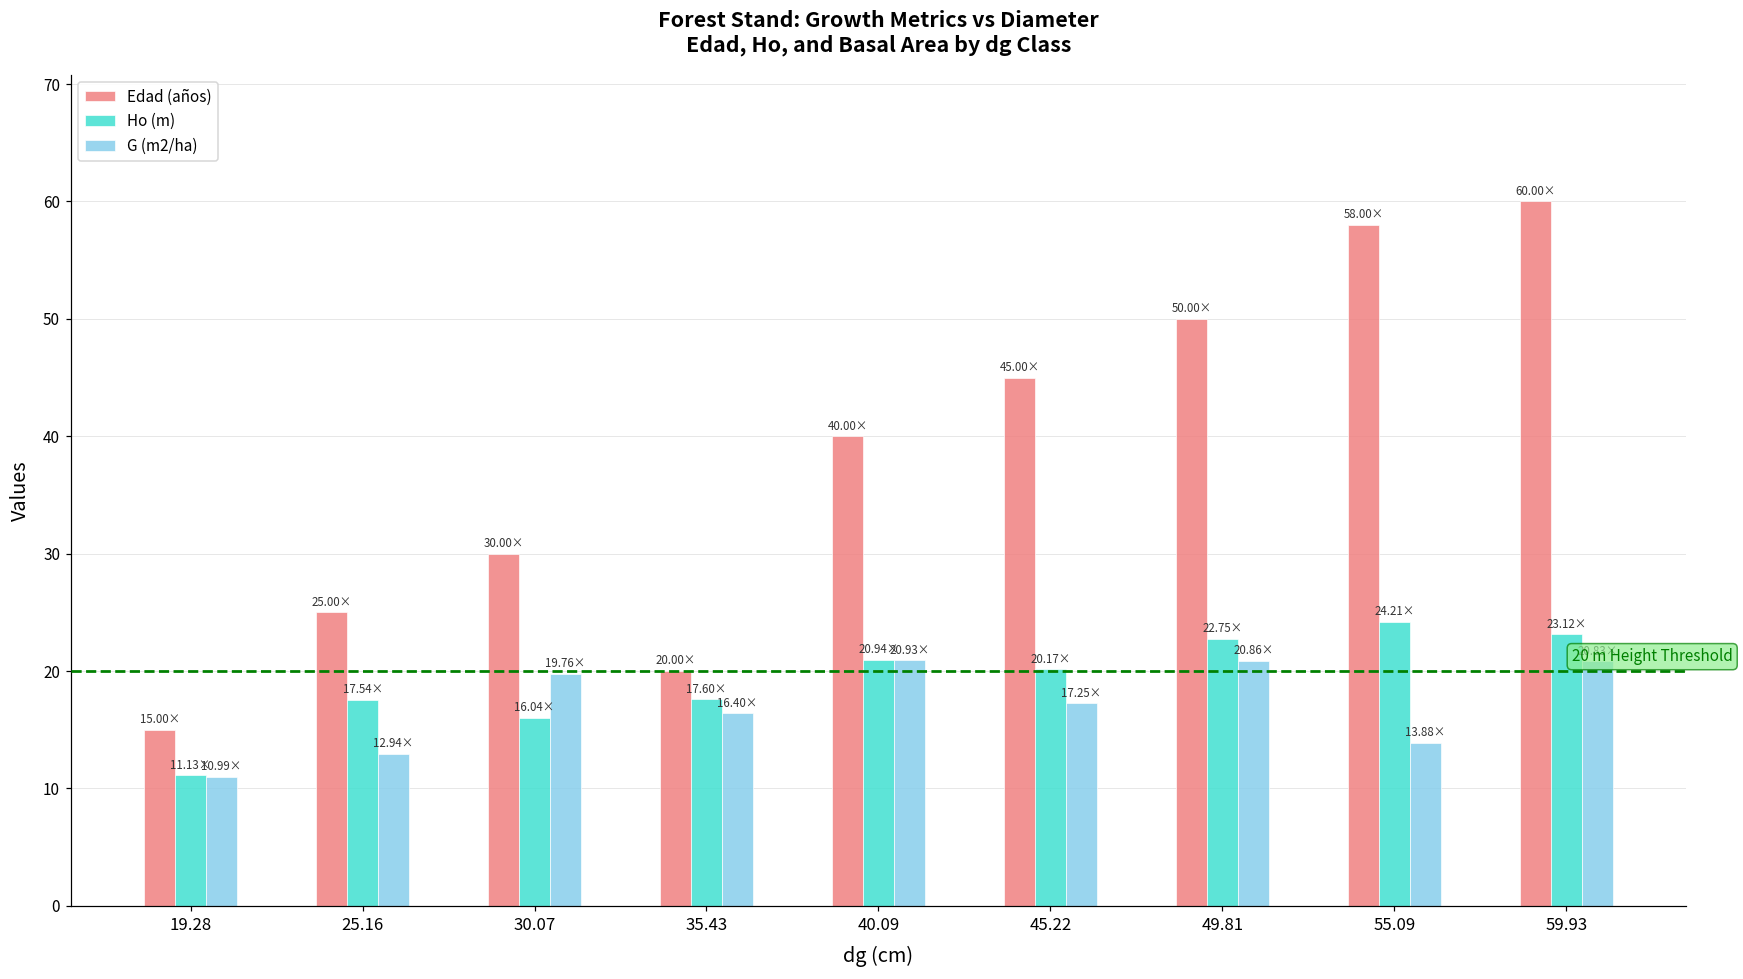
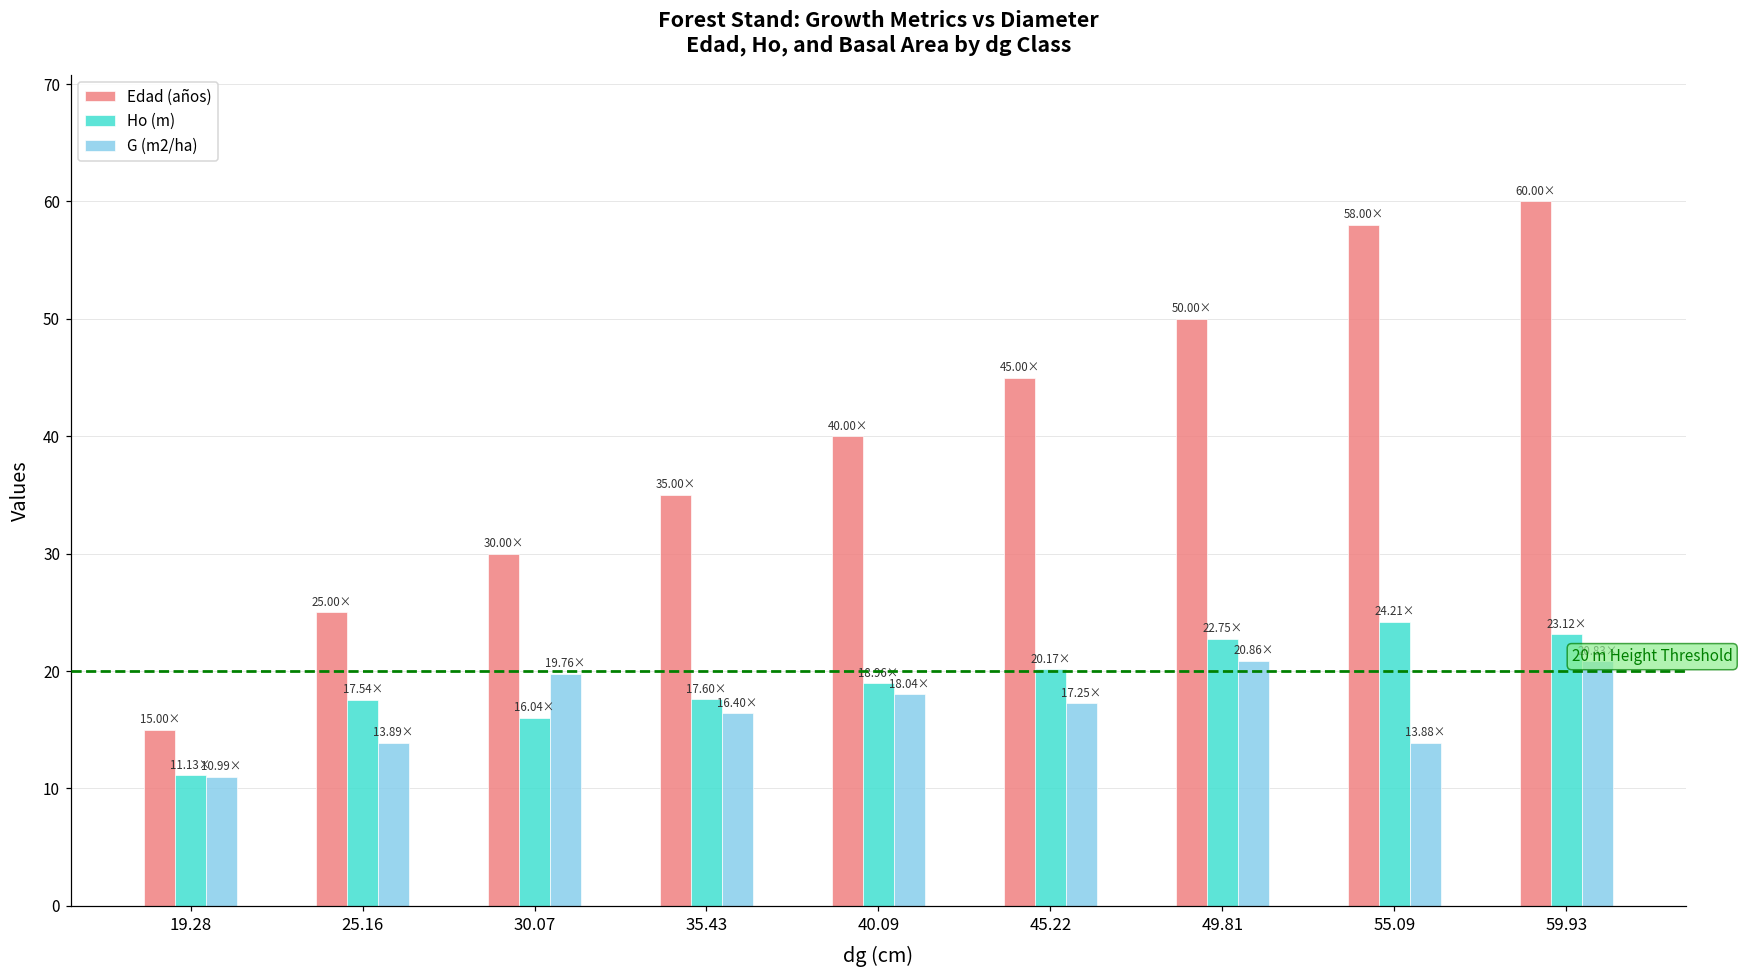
G (m2/ha), 25.16: 12.94× -> 13.89×
Edad (años), 35.43: 20.00× -> 35.00×
Ho (m), 40.09: 20.94× -> 18.96×
G (m2/ha), 40.09: 20.93× -> 18.04×
